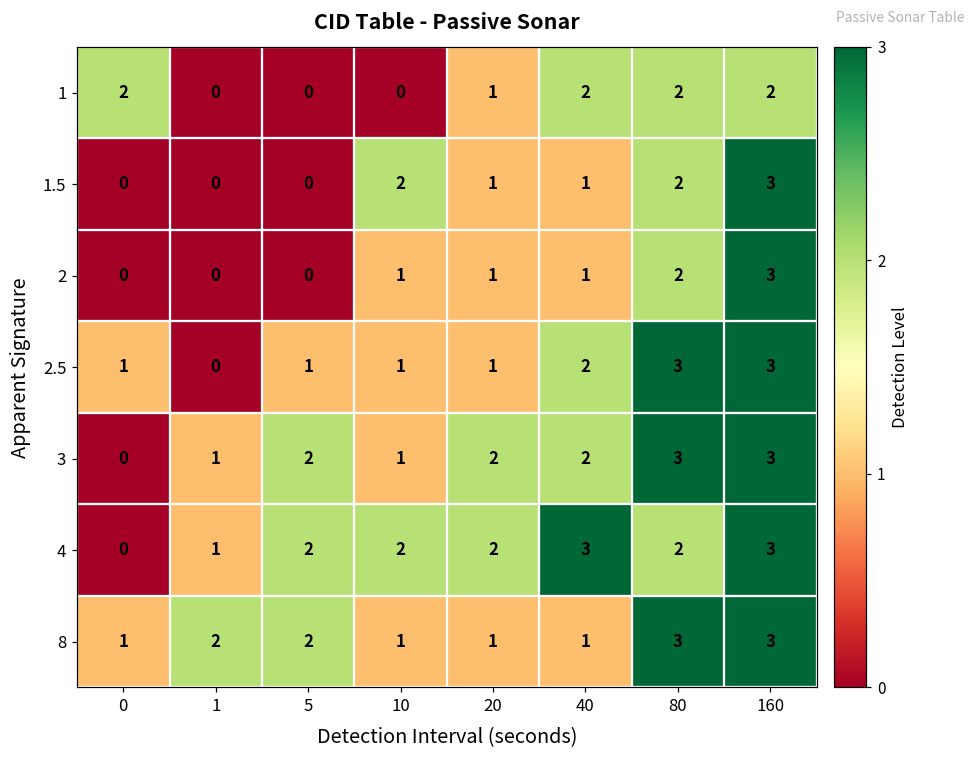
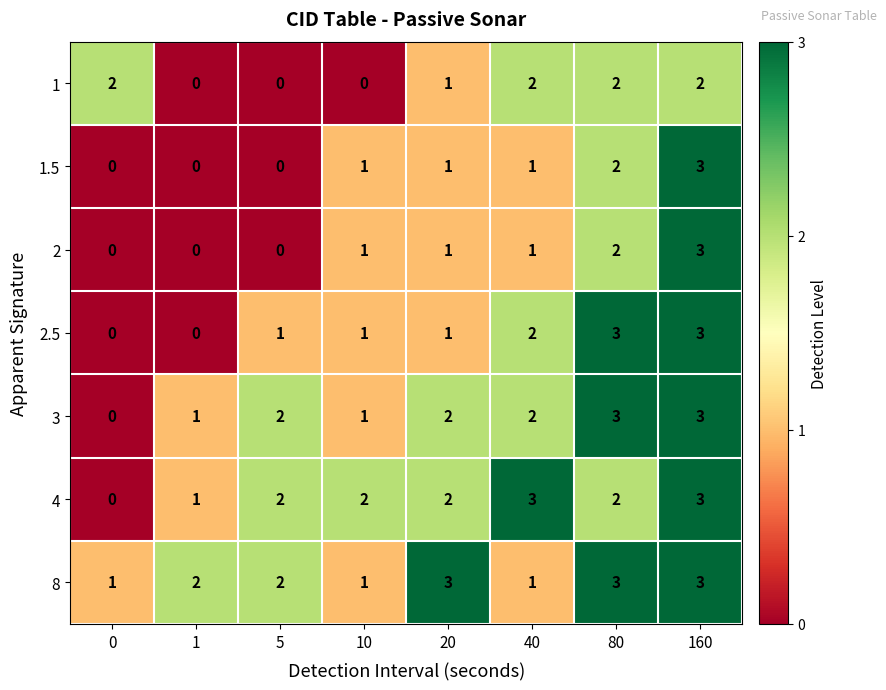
1.5, 10: 2 -> 1
2.5, 0: 1 -> 0
8, 20: 1 -> 3
